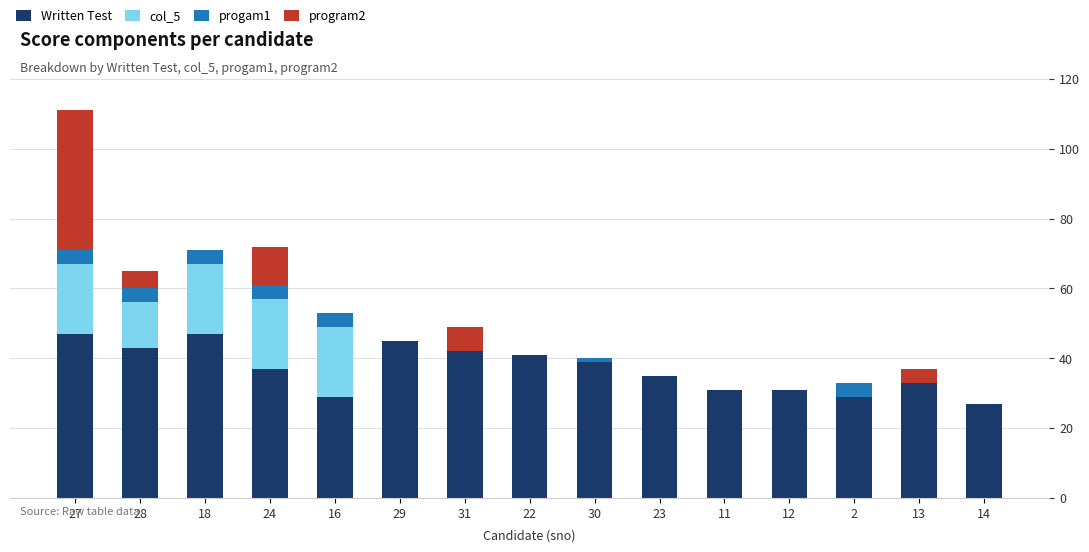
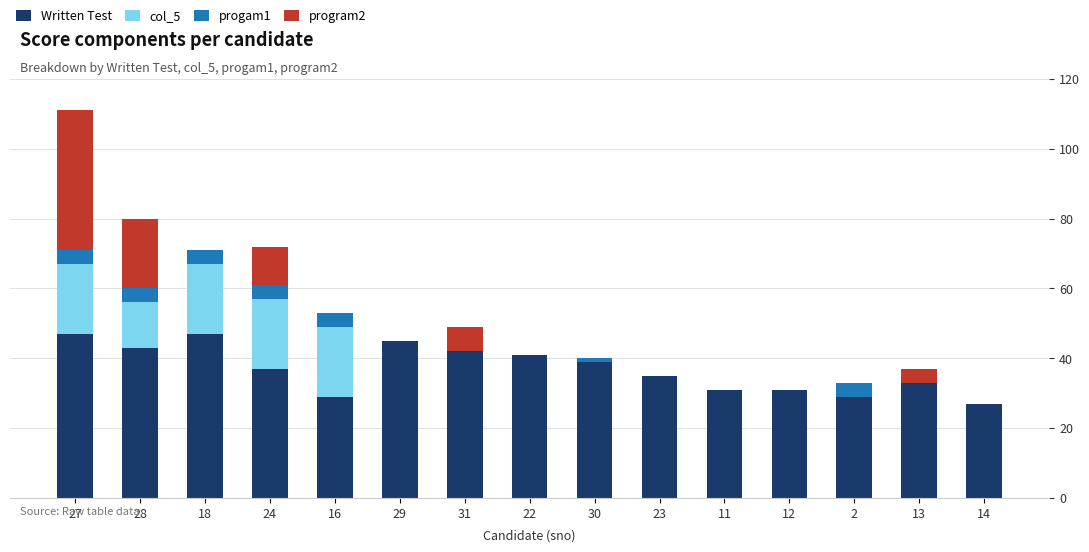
program2, 28: 5 -> 20
